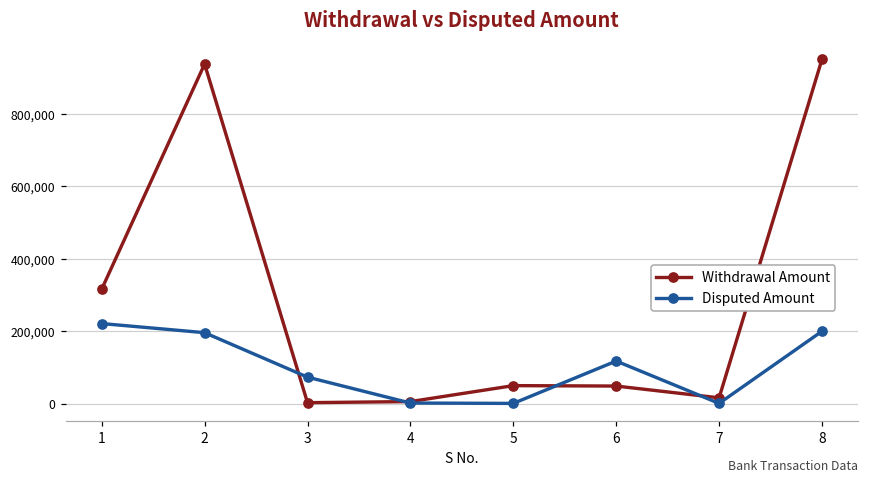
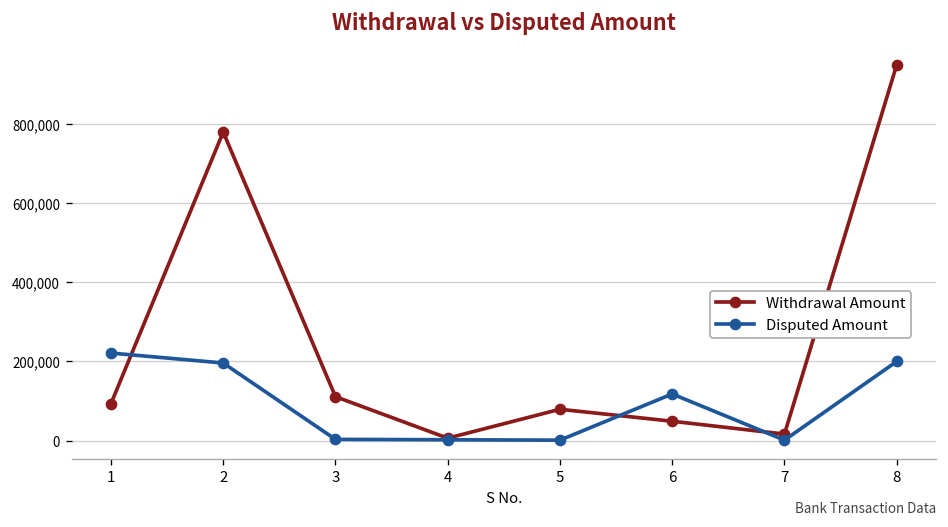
Withdrawal Amount, 1: 320,000 -> 90,000
Withdrawal Amount, 2: 940,000 -> 780,000
Withdrawal Amount, 3: 0 -> 110,000
Disputed Amount, 3: 70,000 -> 0
Withdrawal Amount, 5: 50,000 -> 80,000
